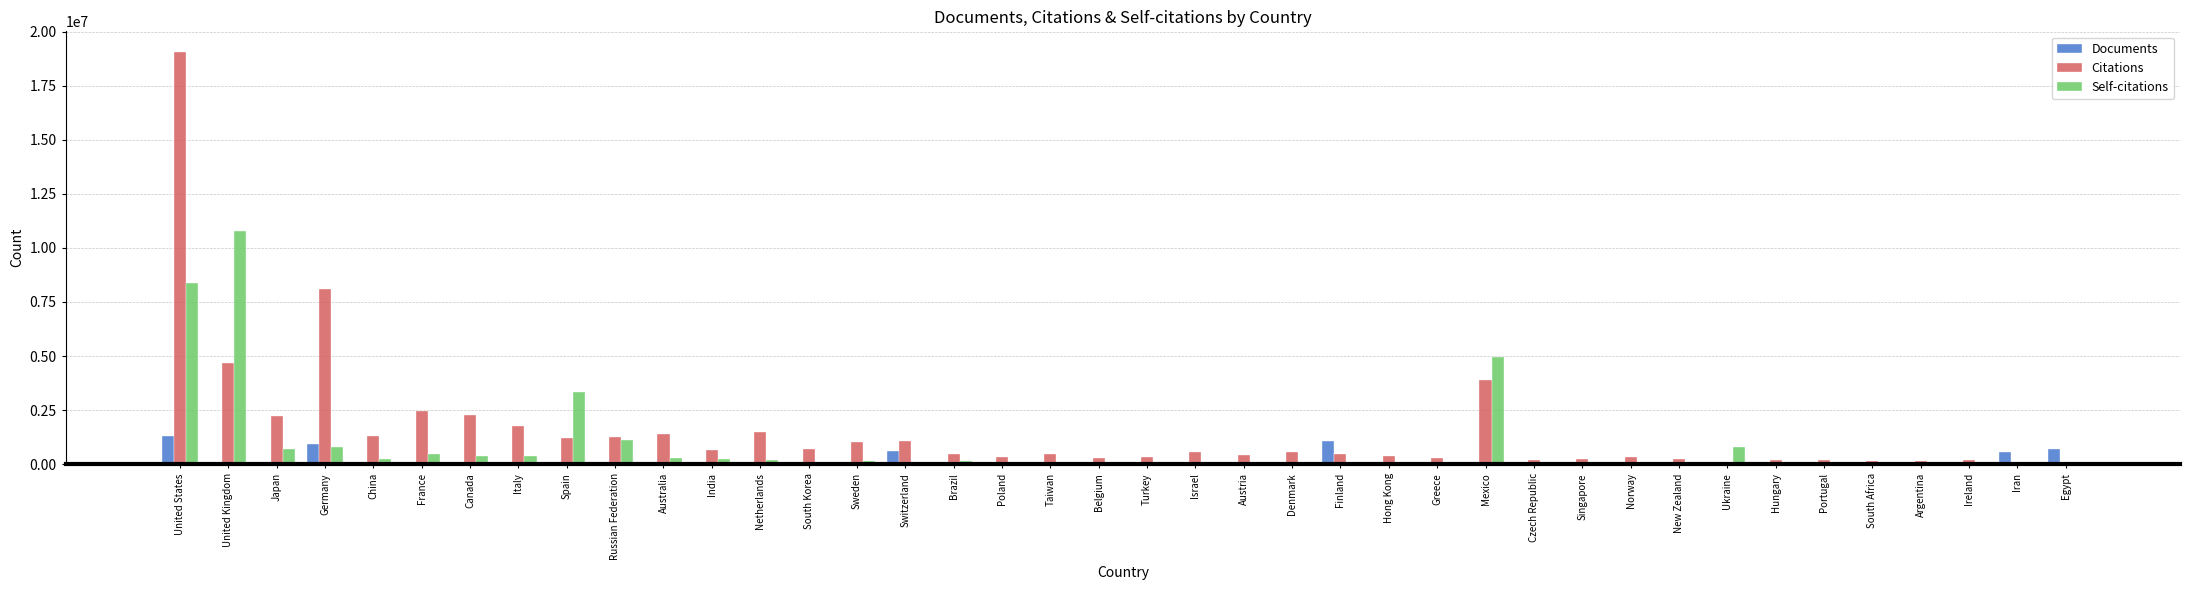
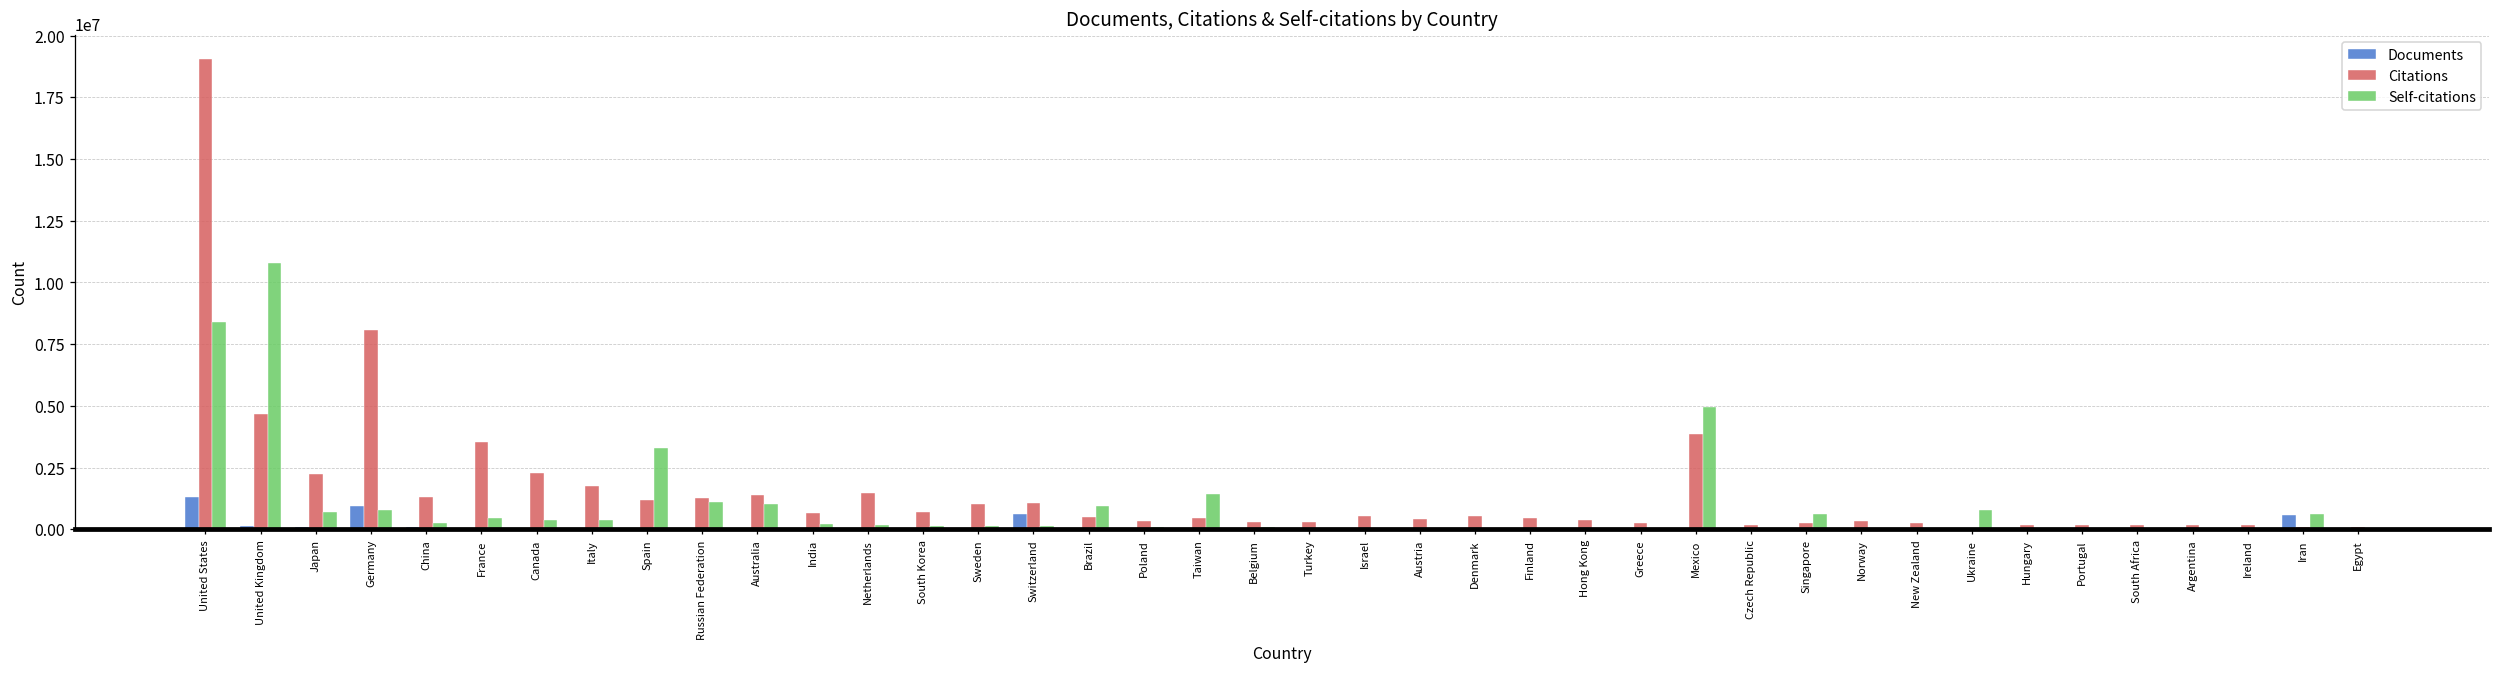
Citations, France: 2400000 -> 3500000
Self-citations, Australia: 300000 -> 1000000
Self-citations, Brazil: 200000 -> 900000
Self-citations, Taiwan: 100000 -> 1400000
Documents, Finland: 1100000 -> 0
Self-citations, Singapore: 0 -> 600000
Self-citations, Iran: 0 -> 600000
Documents, Egypt: 700000 -> 0
